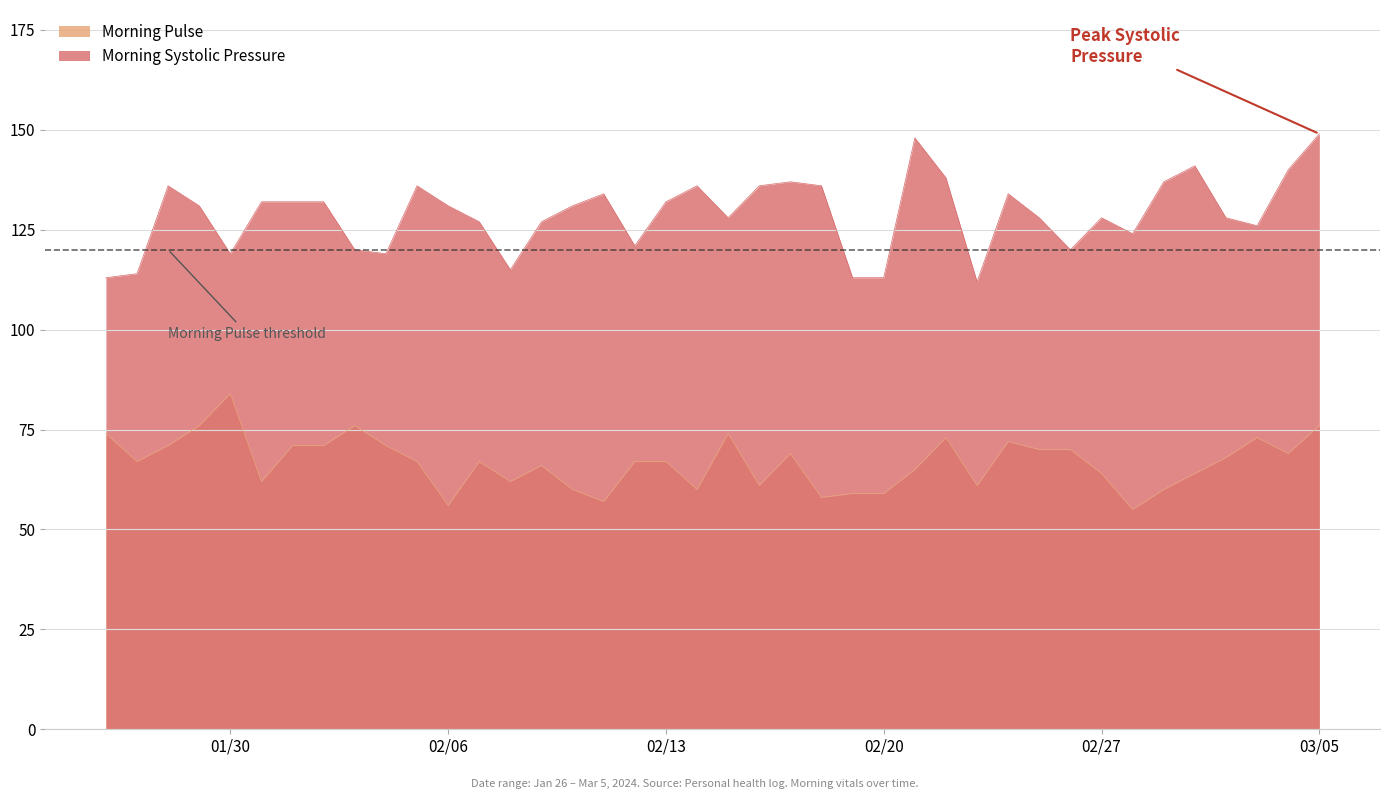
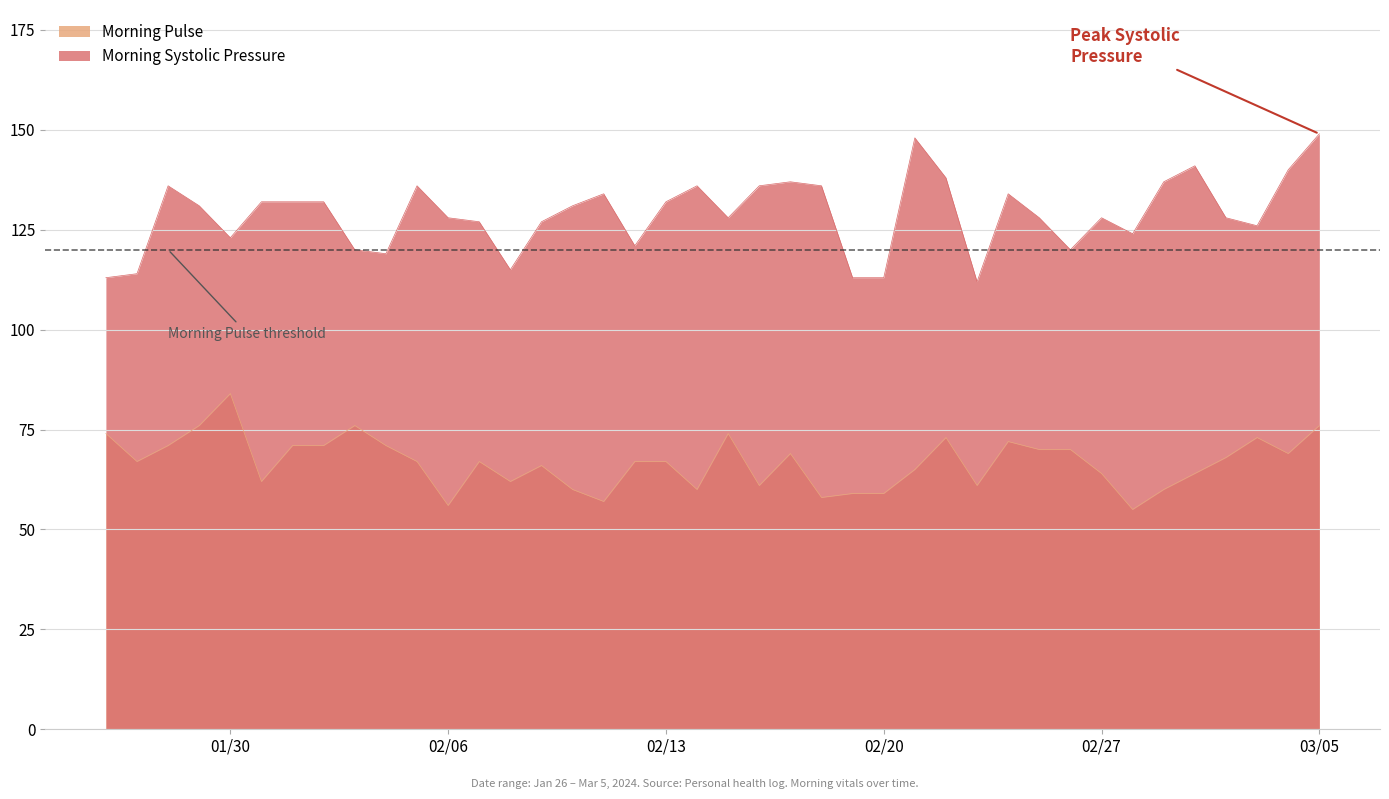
Morning Systolic Pressure, 01/30: 119 -> 123
Morning Systolic Pressure, 02/06: 131 -> 128
